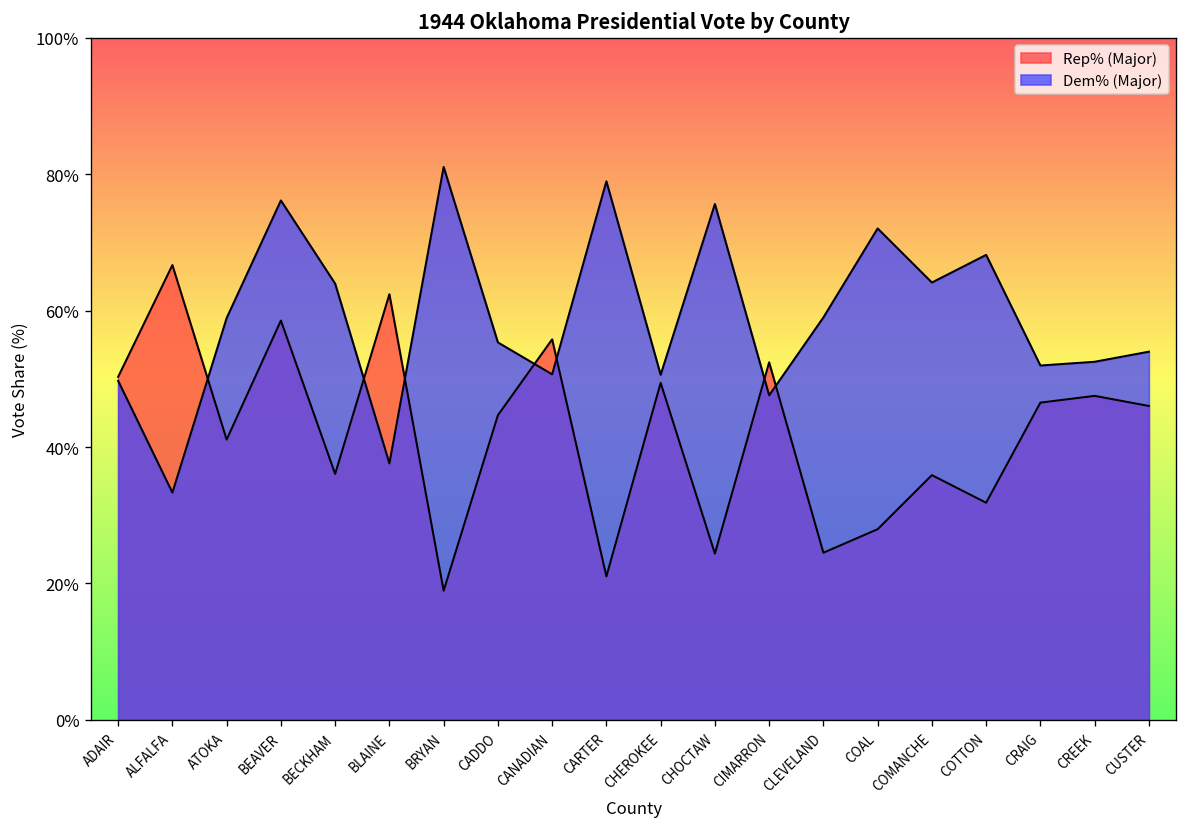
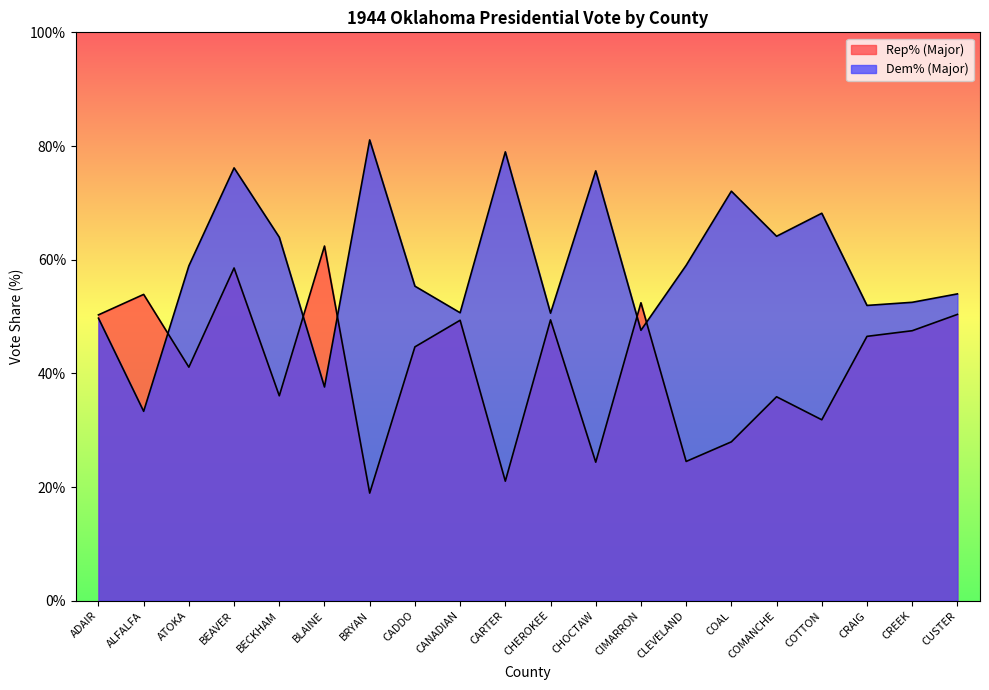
Rep% (Major), ALFALFA: 67% -> 54%
Rep% (Major), CANADIAN: 56% -> 49%
Rep% (Major), CUSTER: 46% -> 50%
